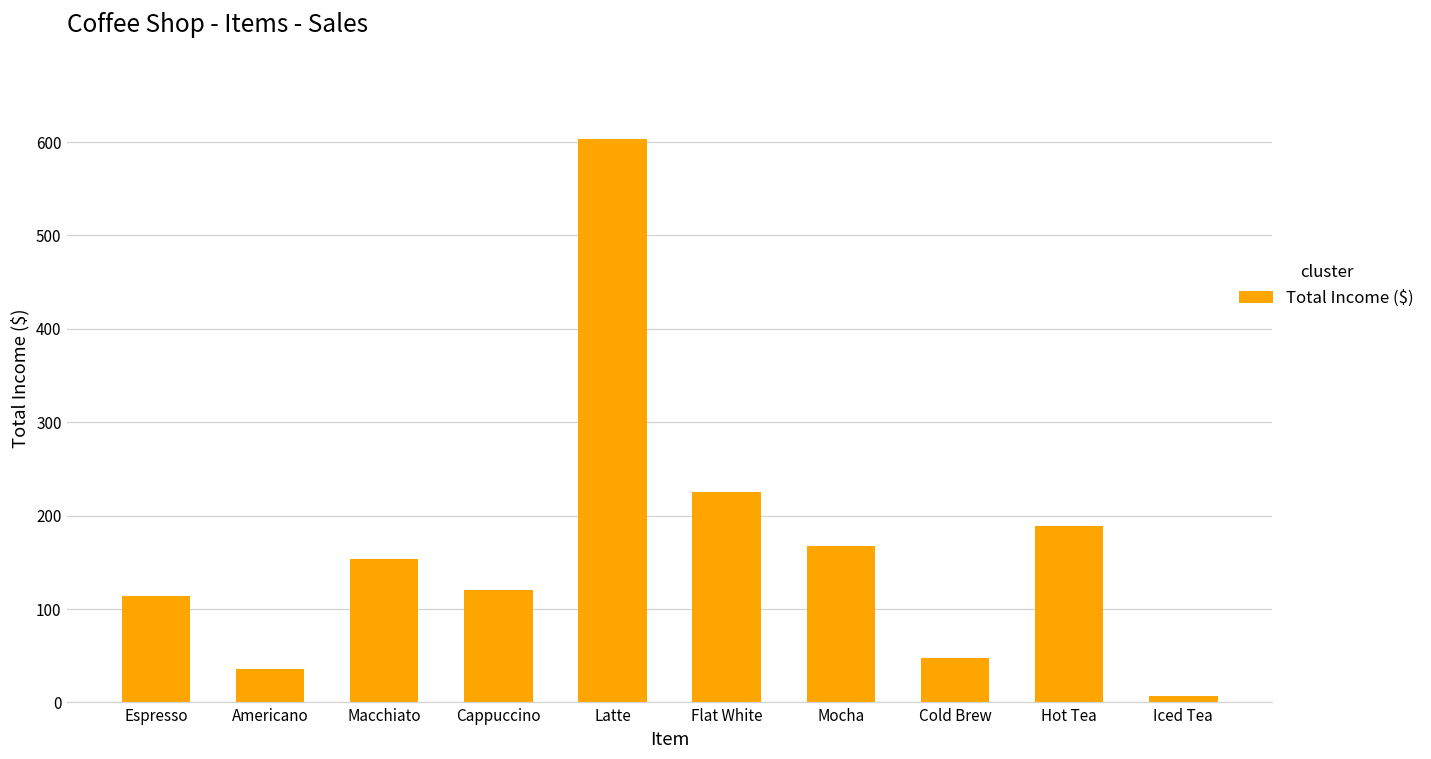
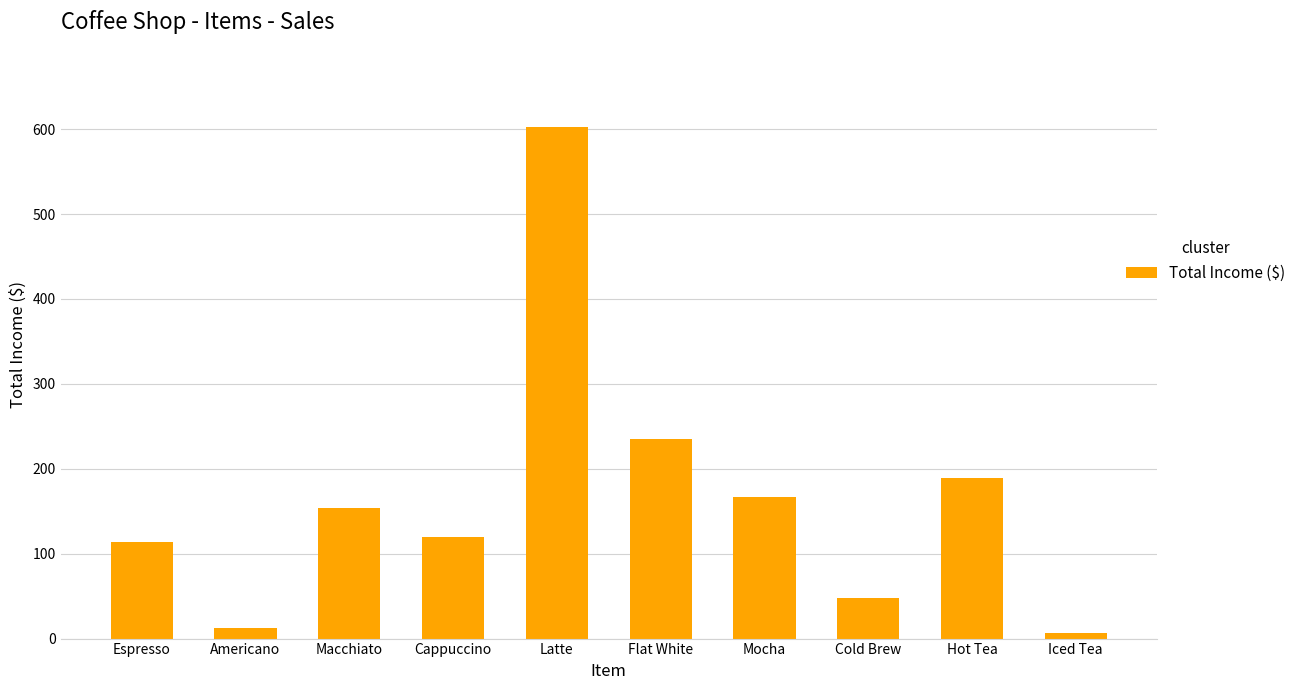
Americano: 40 -> 10
Flat White: 230 -> 240
